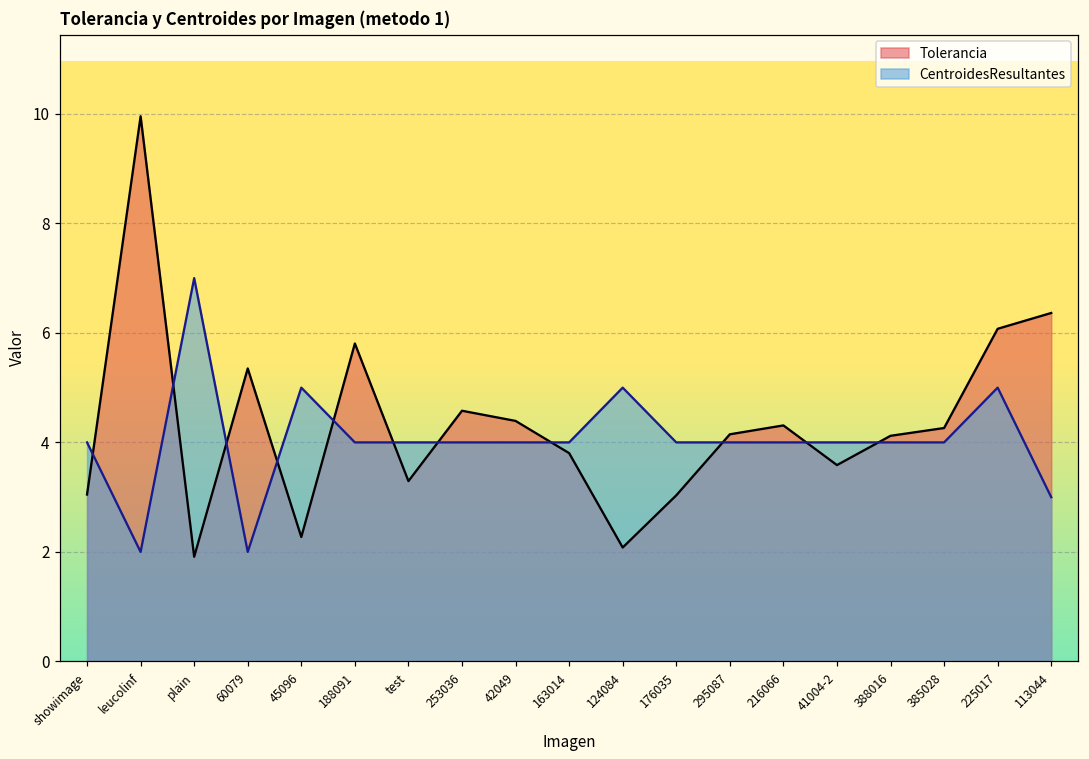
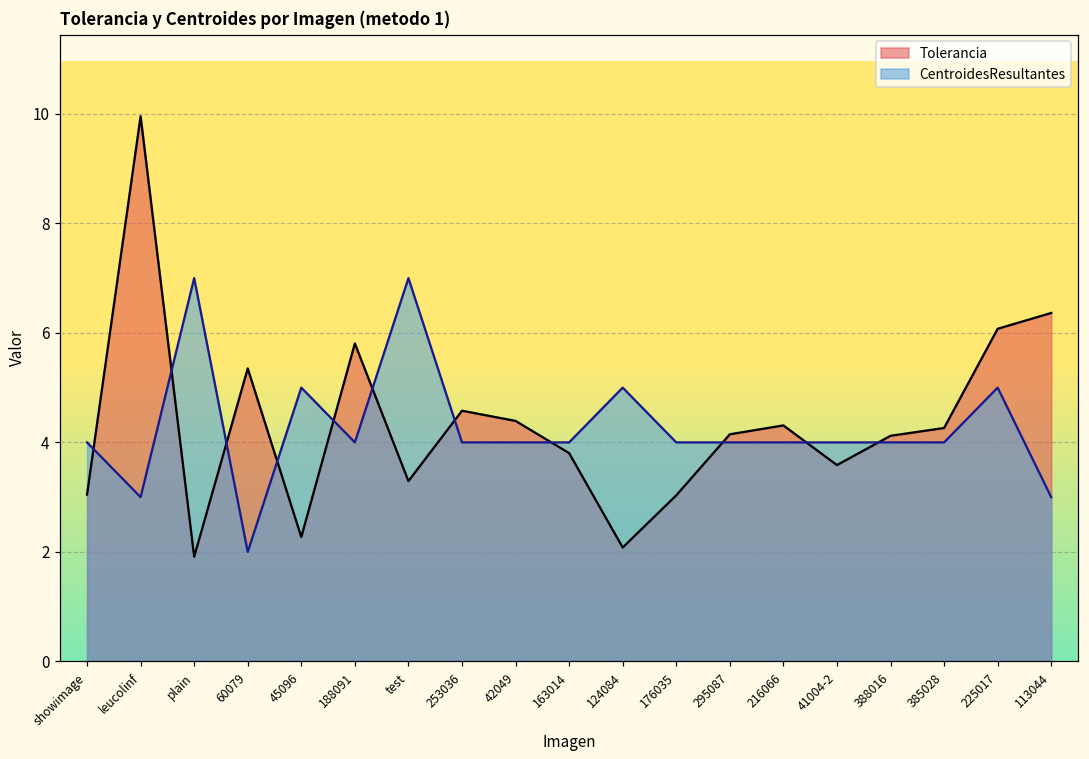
CentroidesResultantes, leucolinf: 2 -> 3
CentroidesResultantes, test: 4 -> 7
